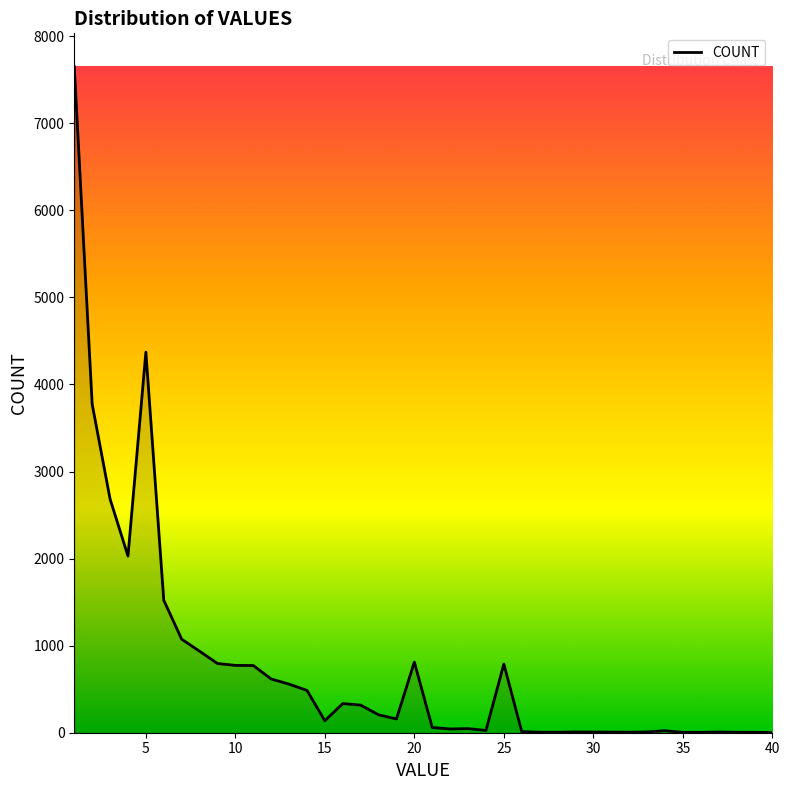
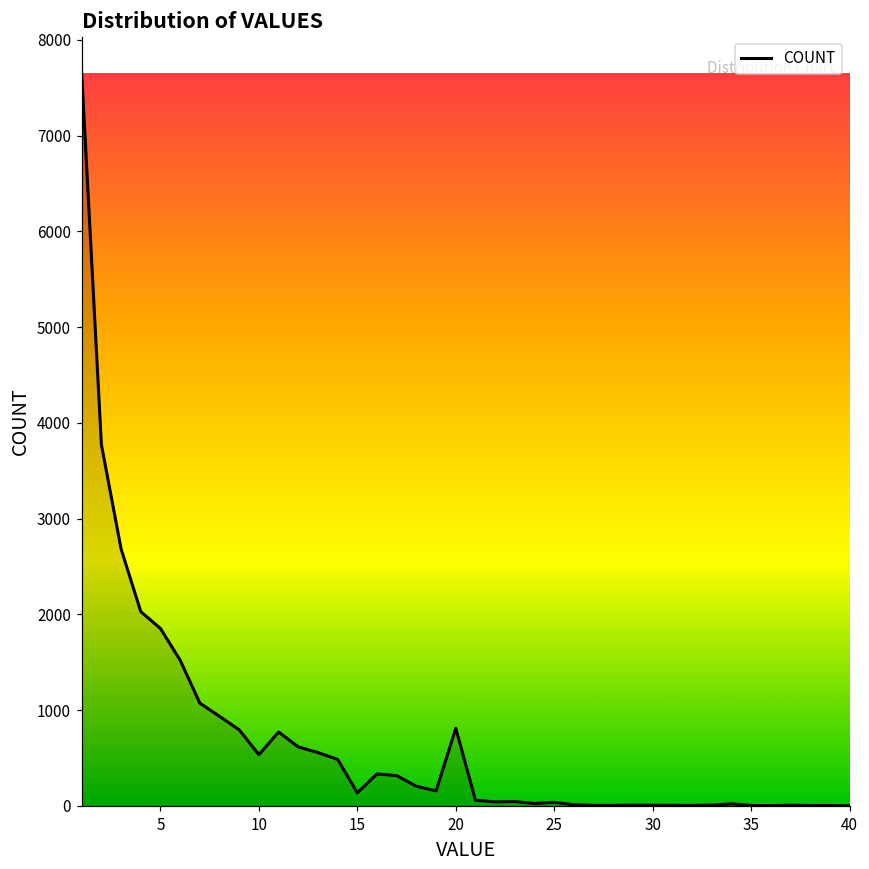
5: 4400 -> 1900
10: 800 -> 500
25: 800 -> 0
